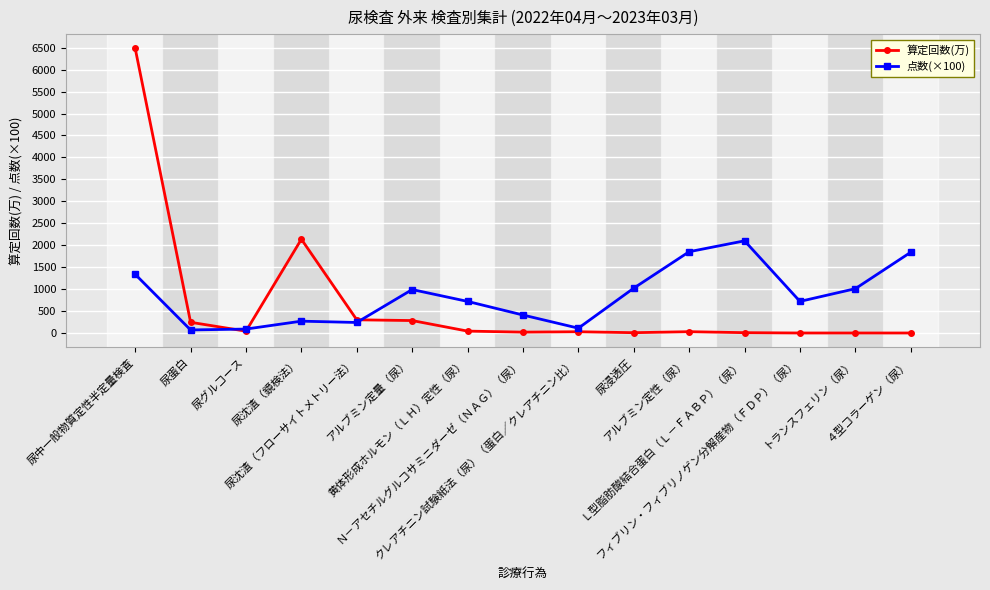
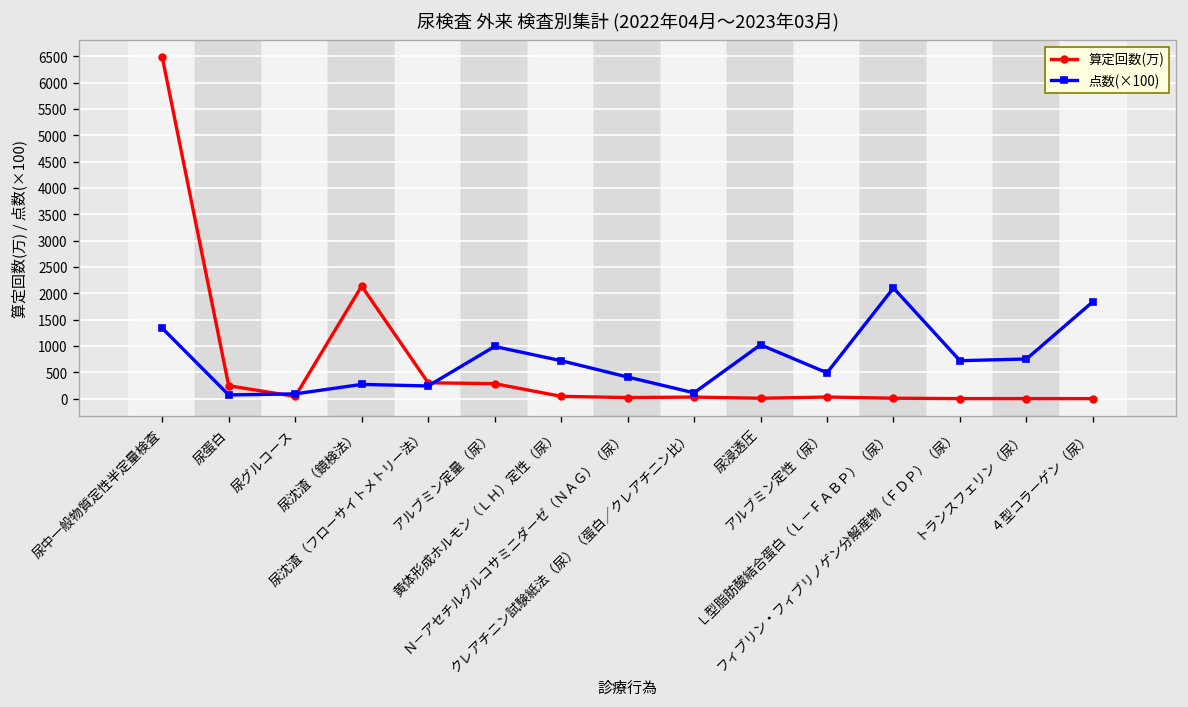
点数(×100), アルブミン定性（尿）: 1900 -> 500
点数(×100), トランスフェリン（尿）: 1000 -> 800
